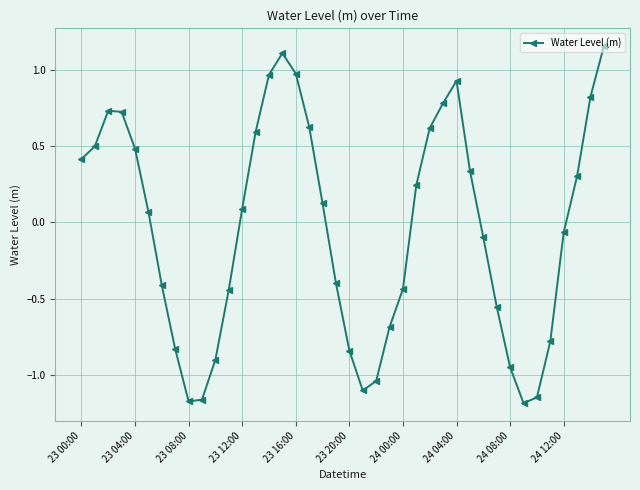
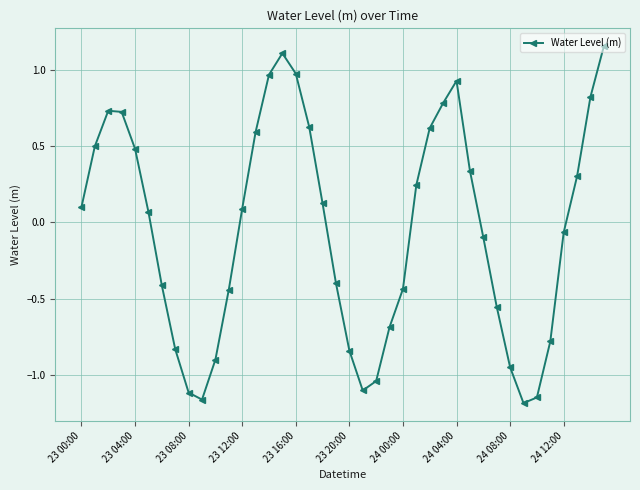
23 00:00: 0.41 -> 0.10
23 08:00: -1.17 -> -1.12
